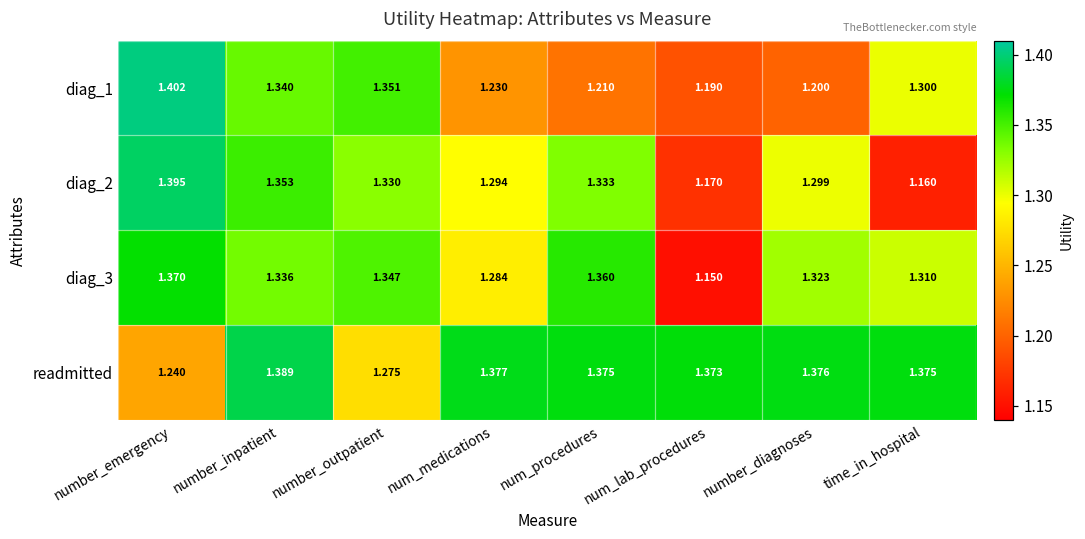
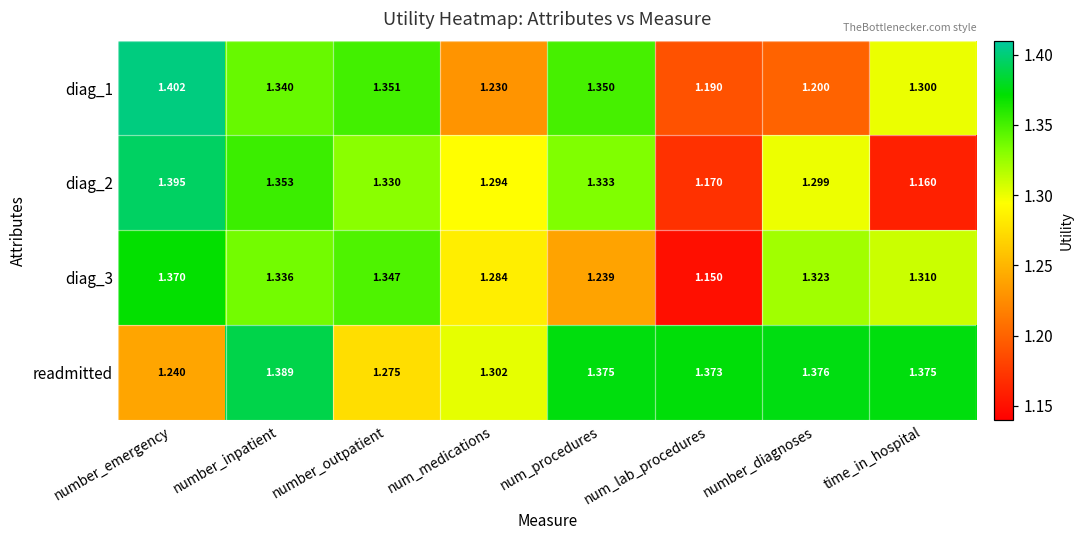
diag_1, num_procedures: 1.210 -> 1.350
diag_3, num_procedures: 1.360 -> 1.239
readmitted, num_medications: 1.377 -> 1.302
